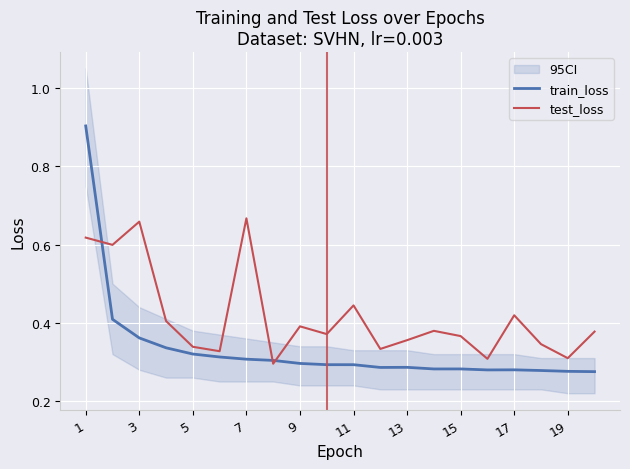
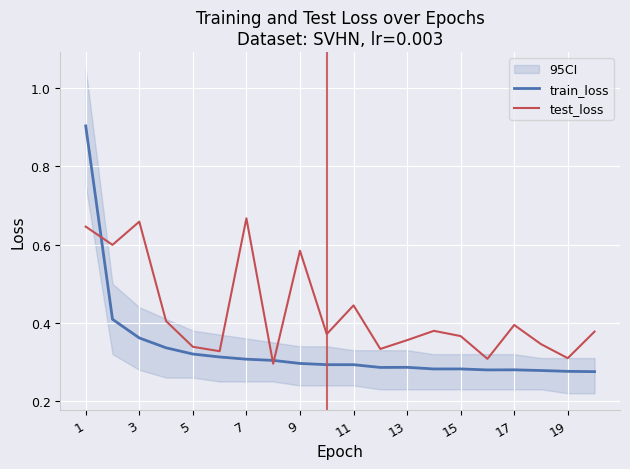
test_loss, 1: 0.62 -> 0.65
test_loss, 9: 0.39 -> 0.58
test_loss, 17: 0.42 -> 0.39
